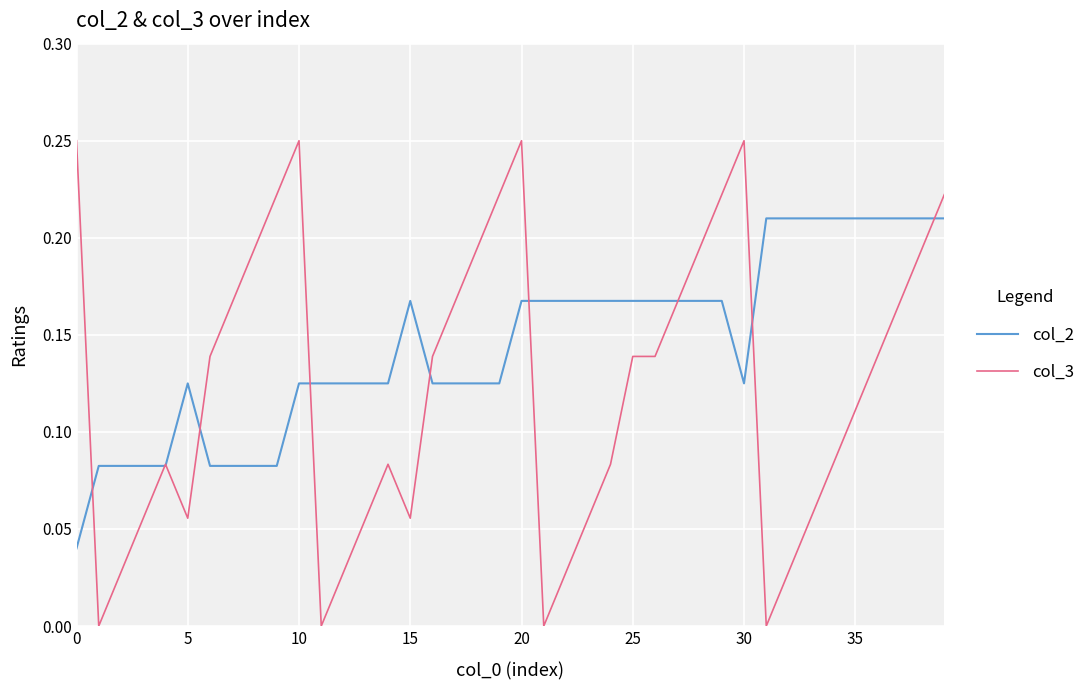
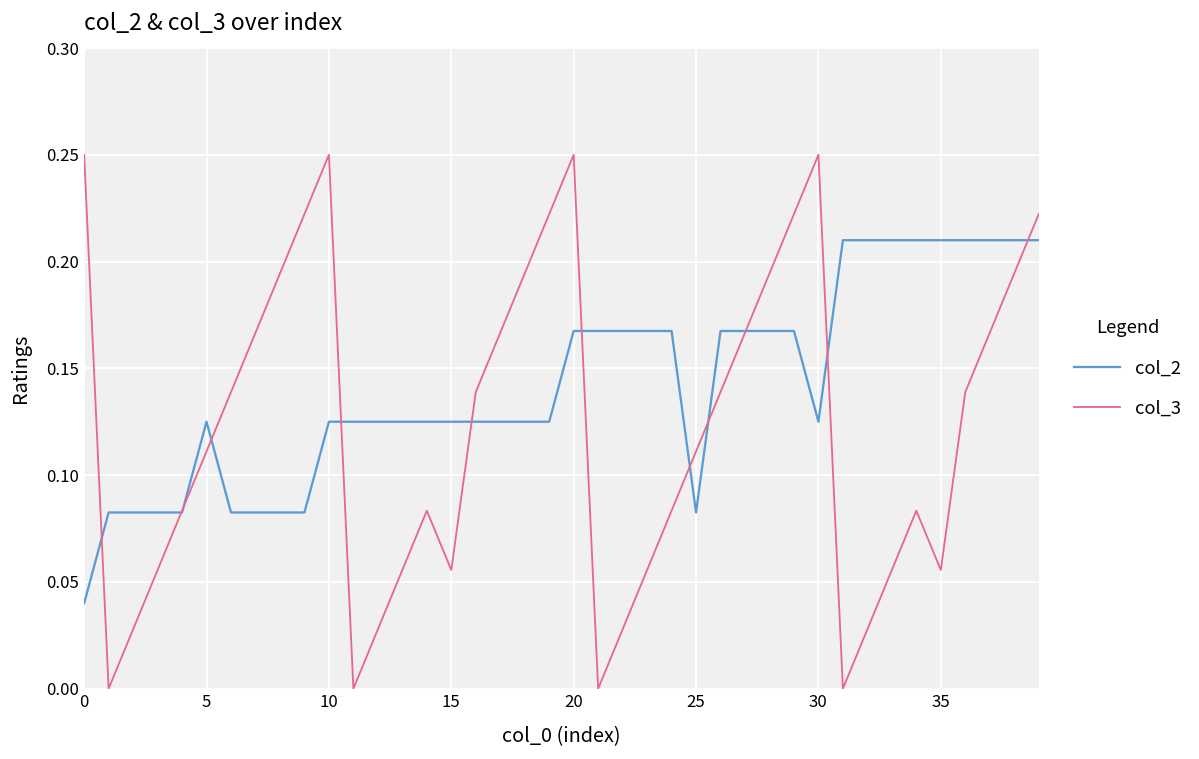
col_3, 5: 0.056 -> 0.111
col_2, 15: 0.168 -> 0.125
col_2, 25: 0.168 -> 0.083
col_3, 25: 0.139 -> 0.111
col_3, 35: 0.111 -> 0.056
